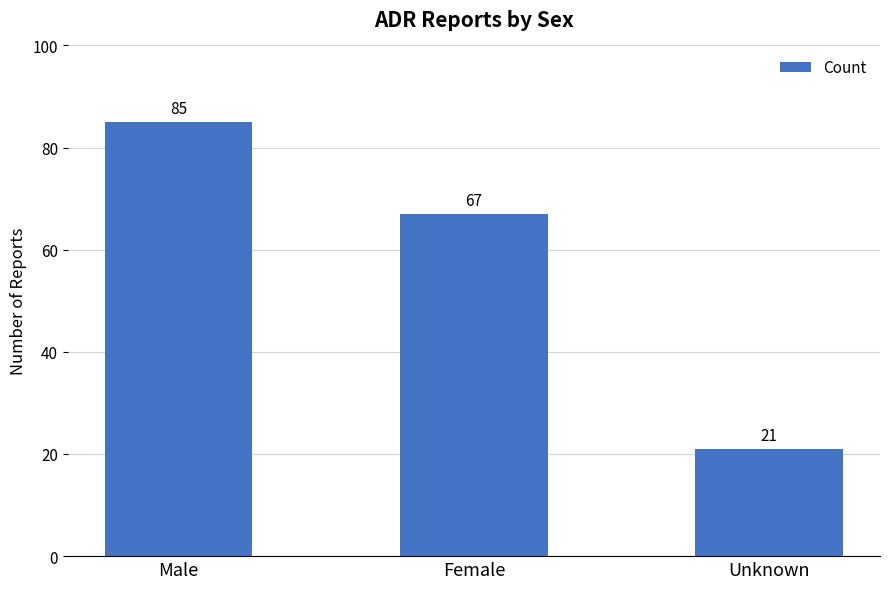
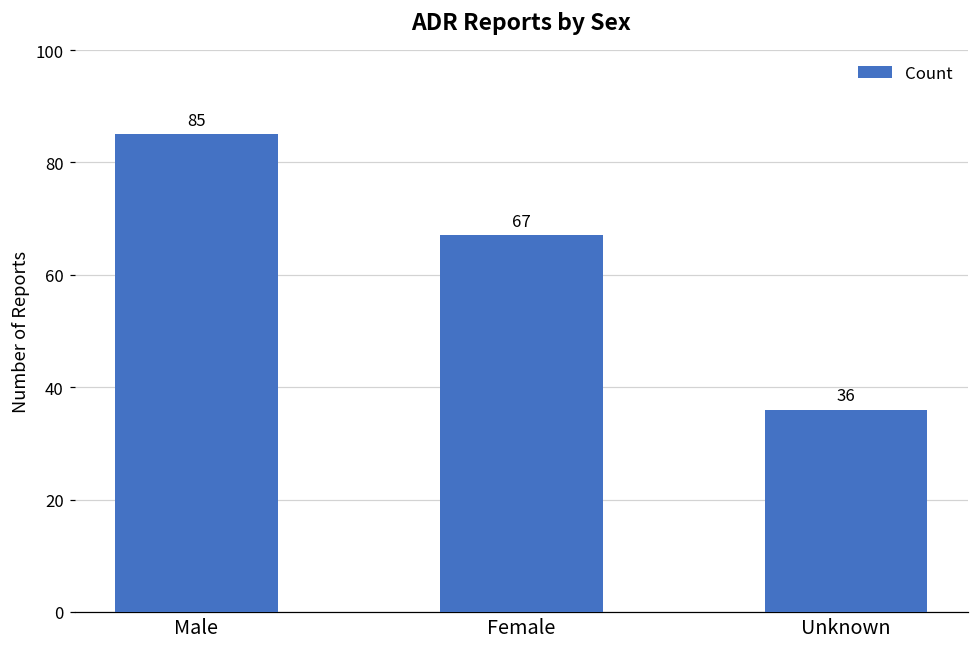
Unknown: 21 -> 36
